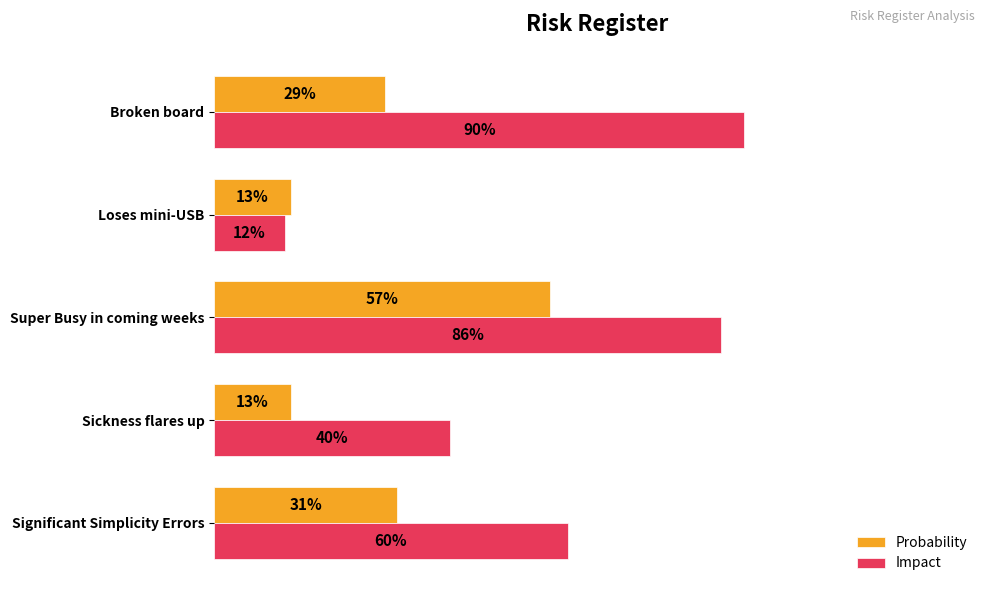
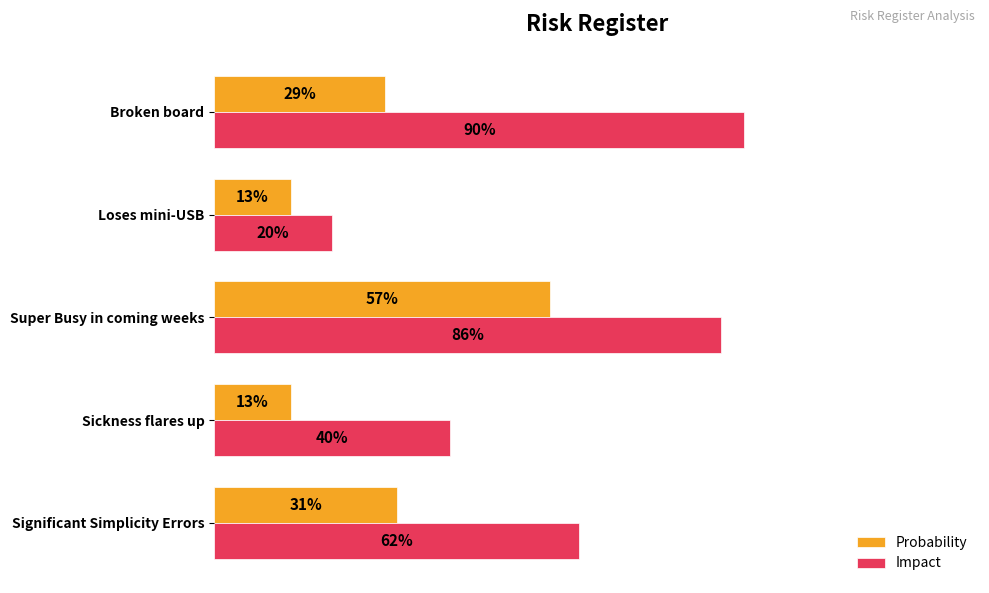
Impact, Loses mini-USB: 12% -> 20%
Impact, Significant Simplicity Errors: 60% -> 62%
